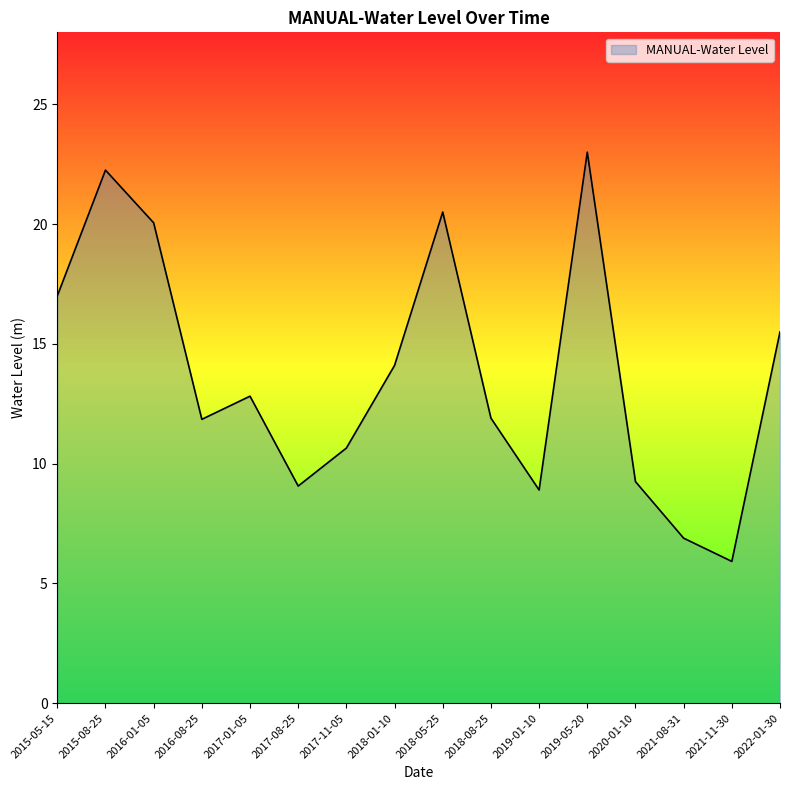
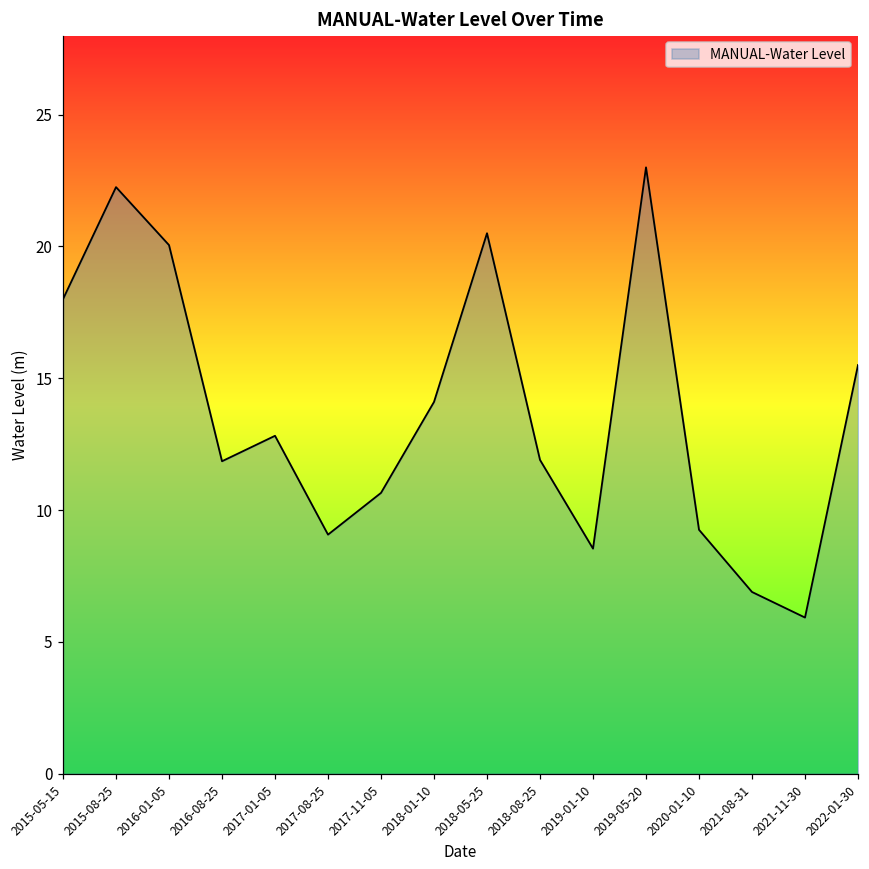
2015-05-15: 17 -> 18
2019-01-10: 8.9 -> 8.5
